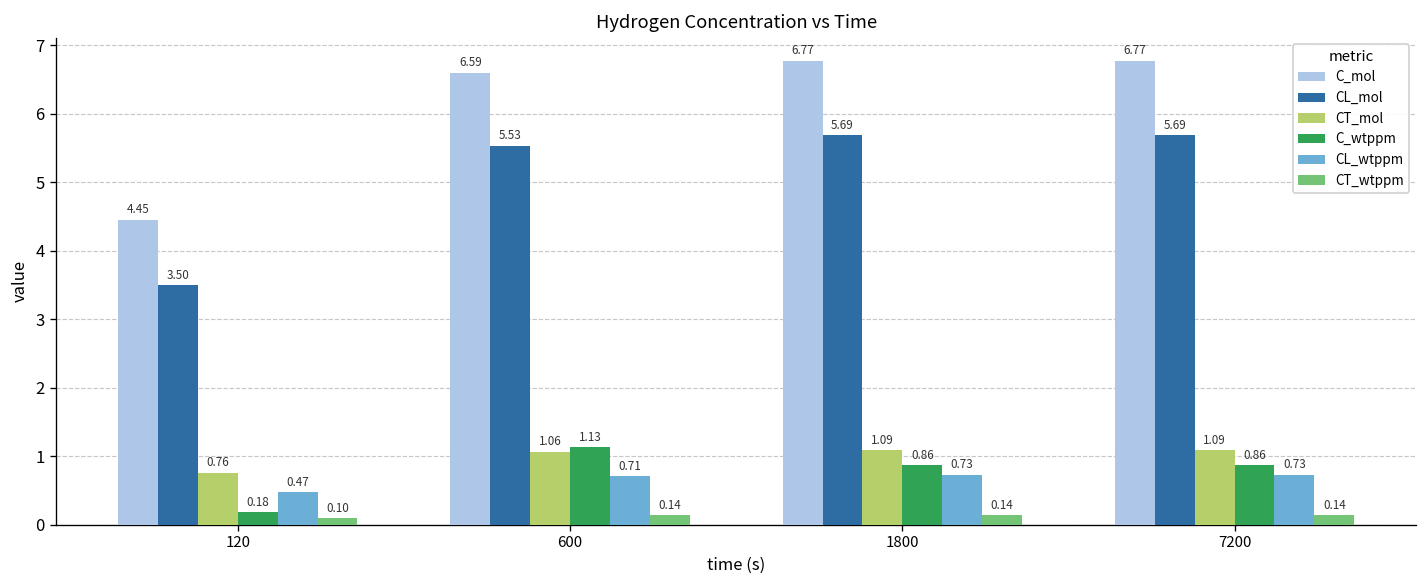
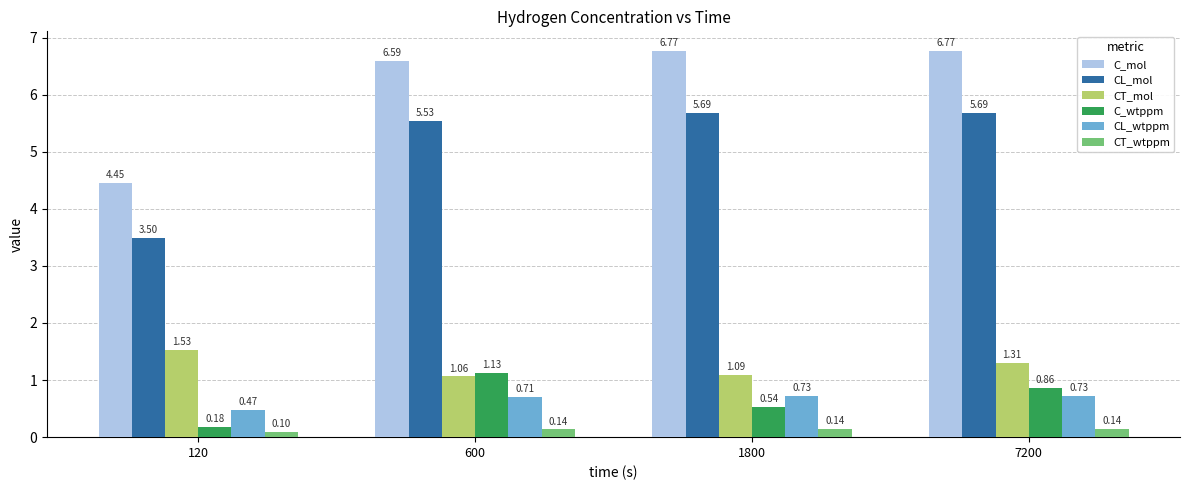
CT_mol, 120: 0.76 -> 1.53
C_wtppm, 1800: 0.86 -> 0.54
CT_mol, 7200: 1.09 -> 1.31
